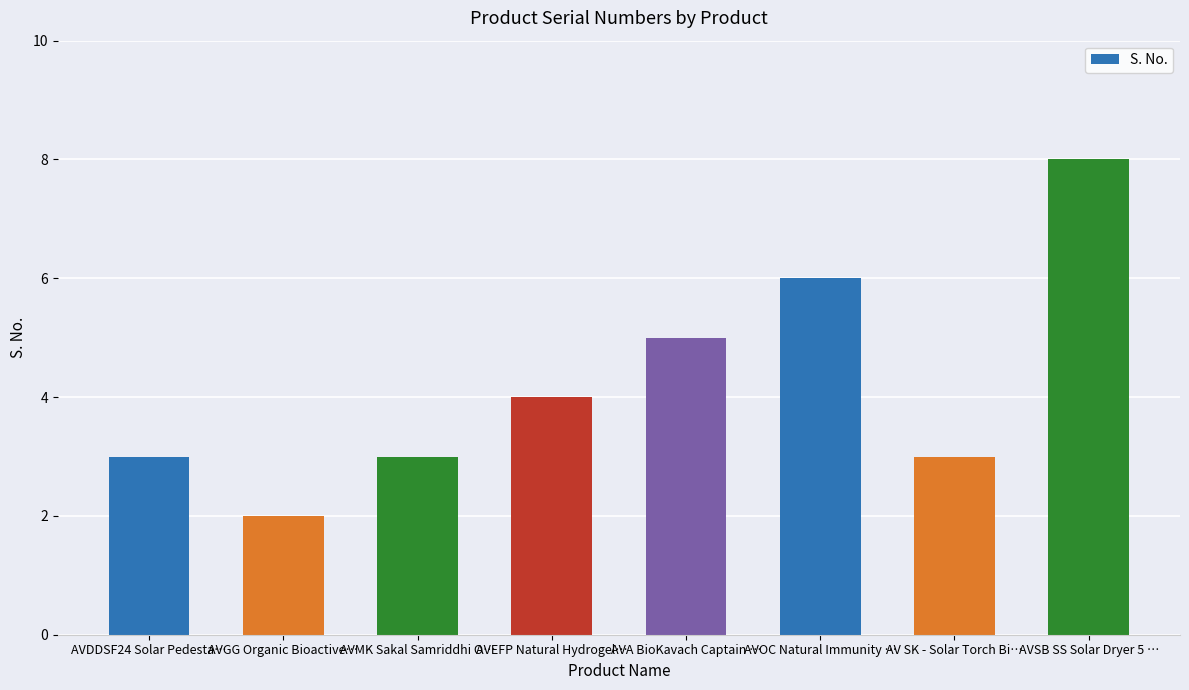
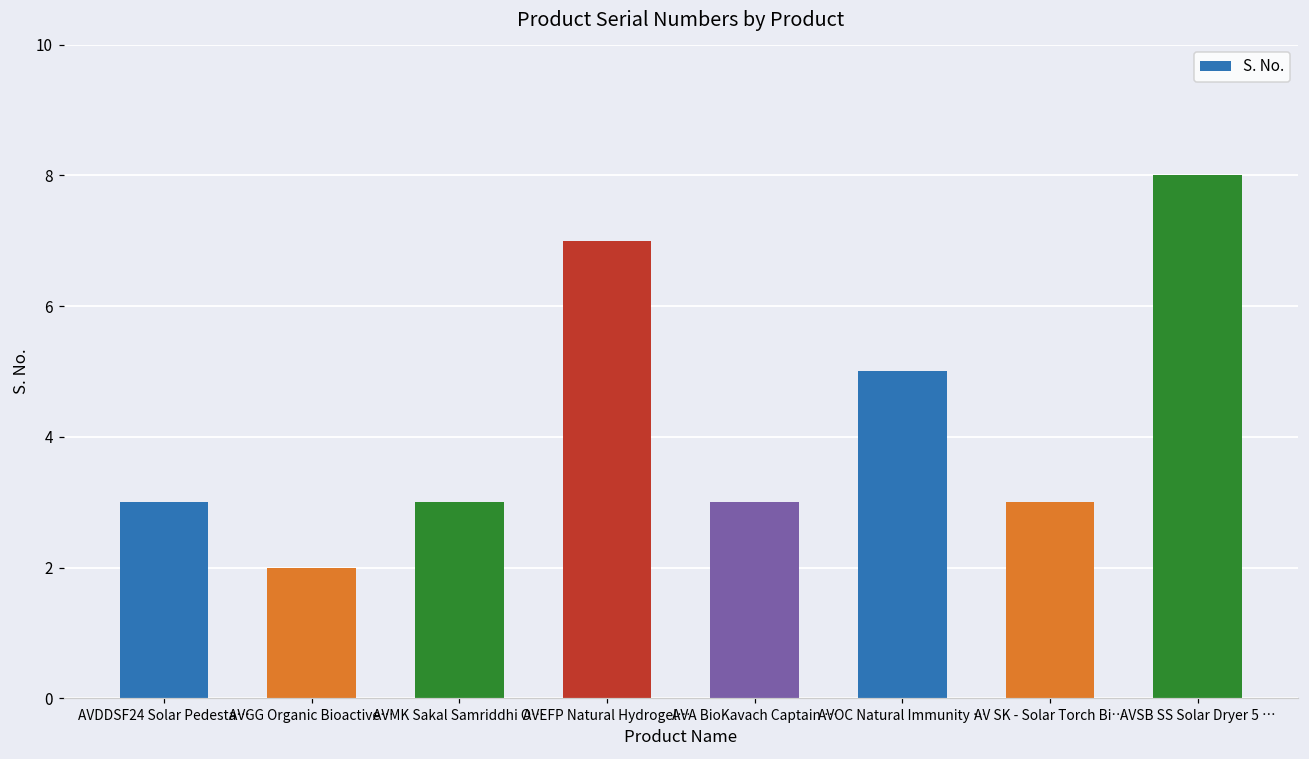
AVEFP Natural Hydrogel…: 4 -> 7
AVA BioKavach Captain …: 5 -> 3
AVOC Natural Immunity …: 6 -> 5
